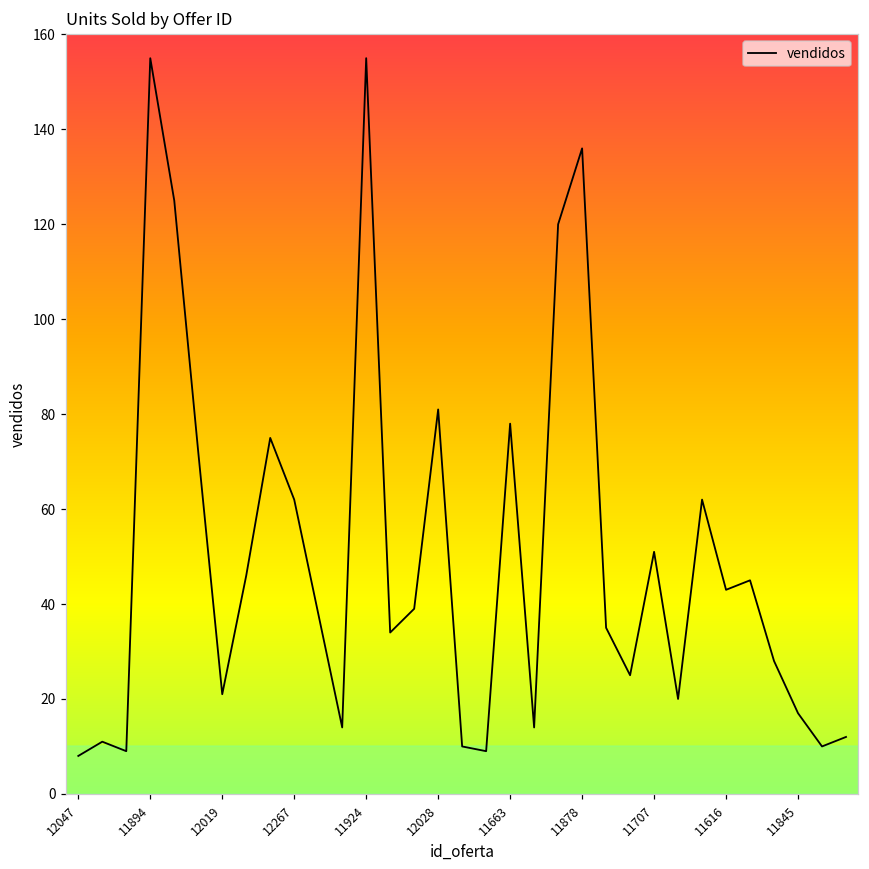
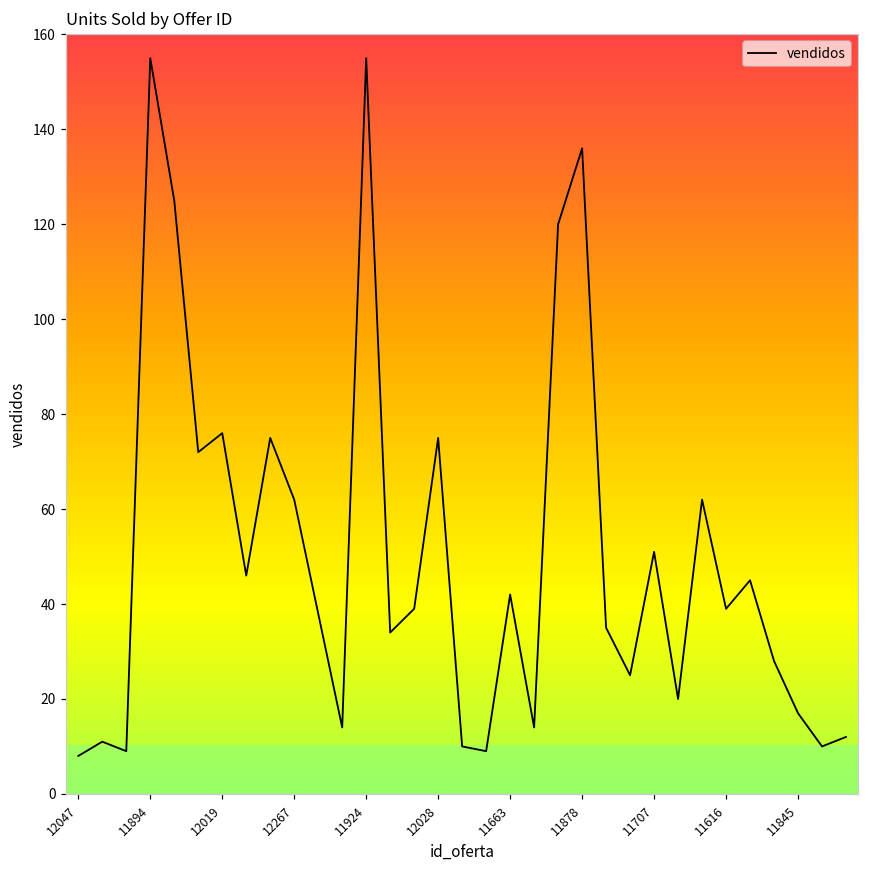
12019: 21 -> 76
12028: 81 -> 75
11663: 78 -> 42
11616: 43 -> 39
